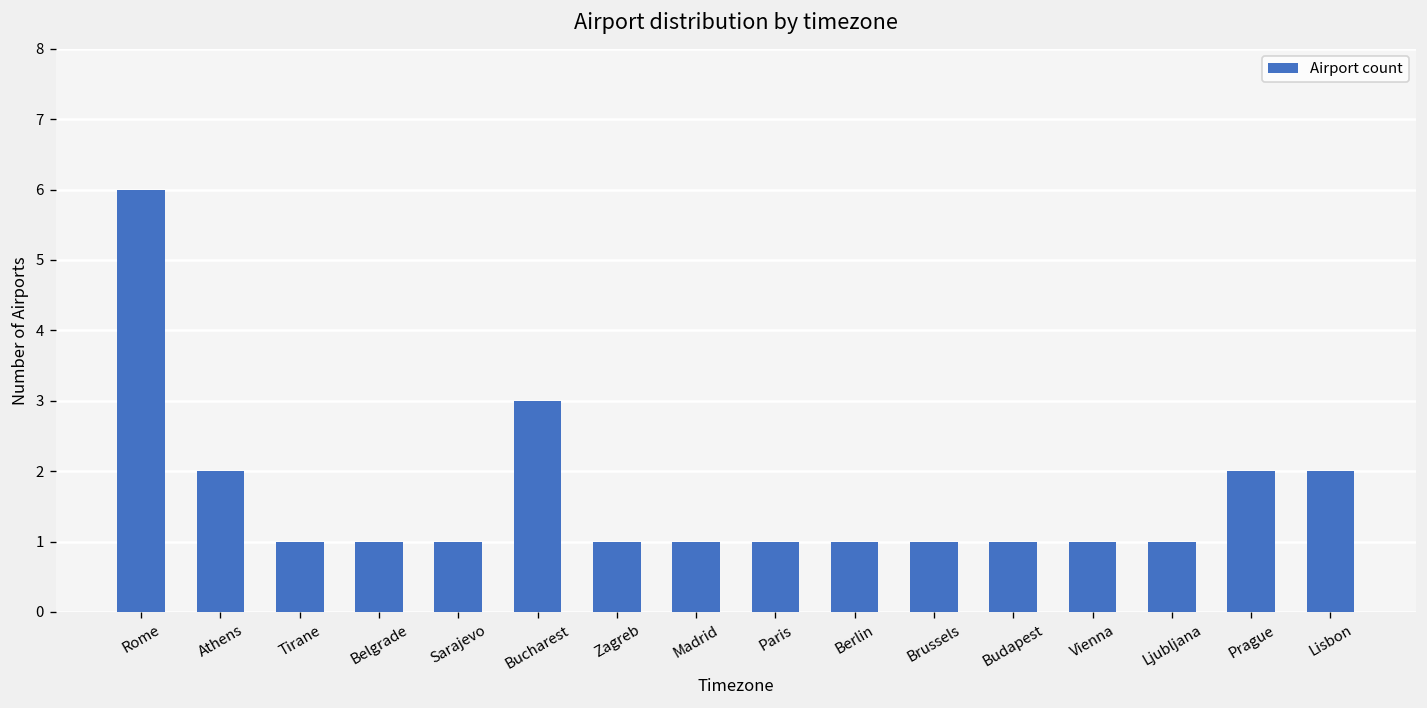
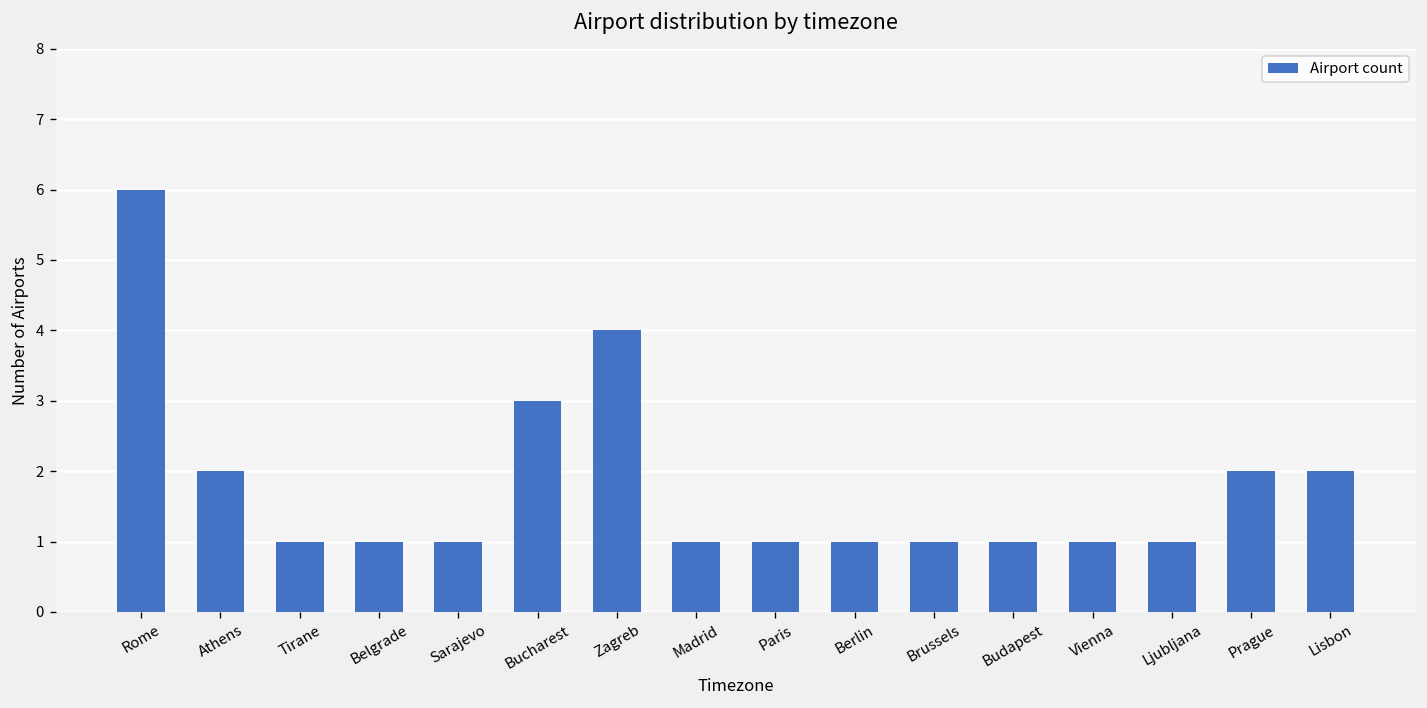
Zagreb: 1 -> 4
